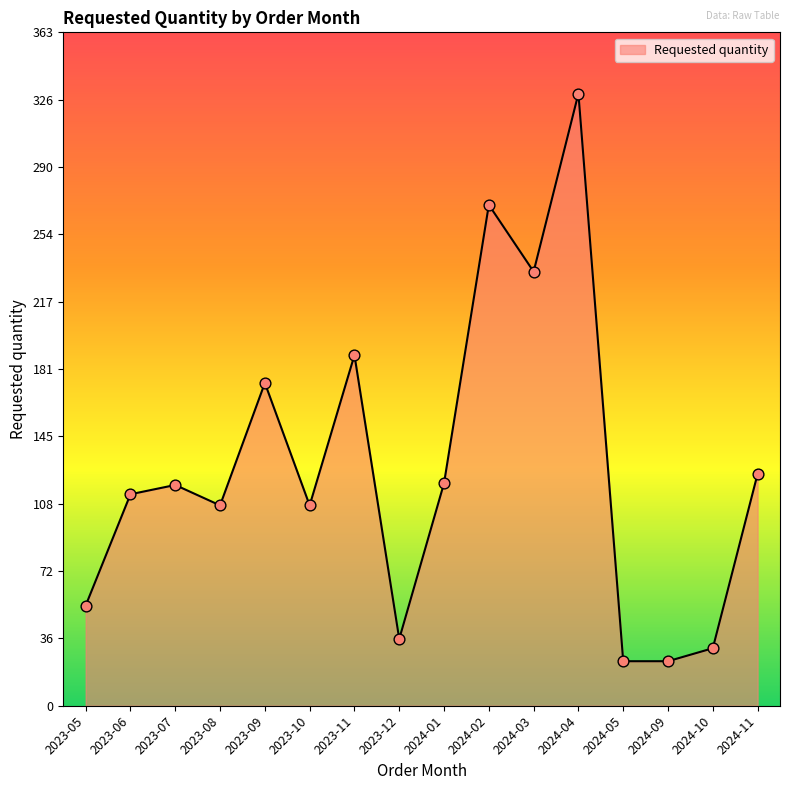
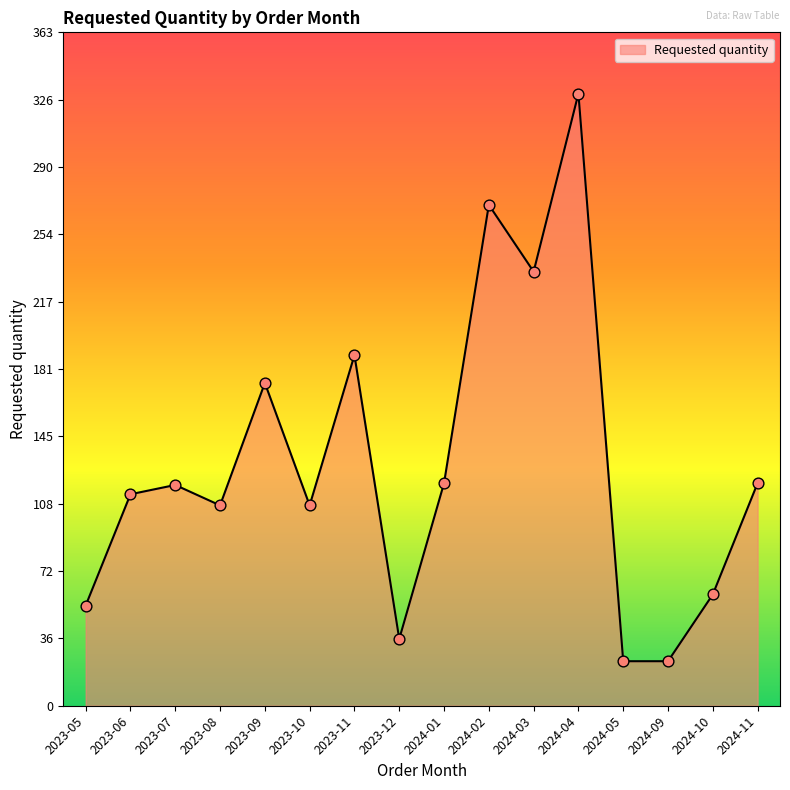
2024-10: 31 -> 60
2024-11: 125 -> 120
